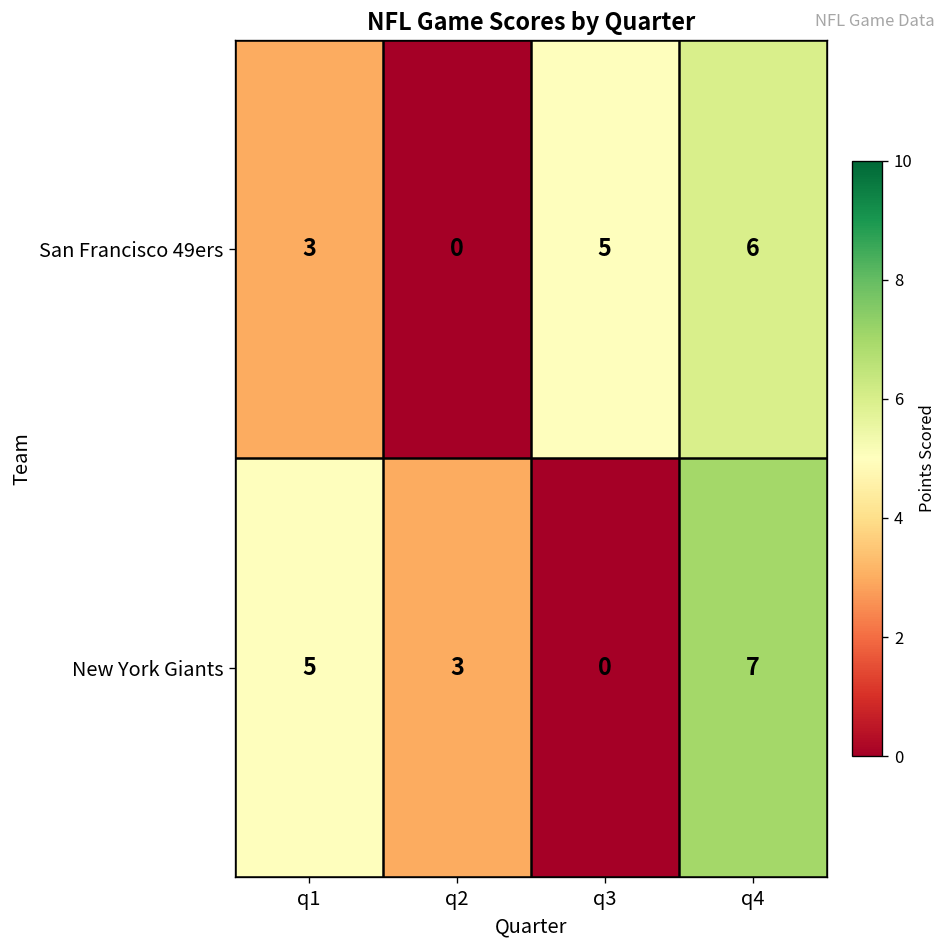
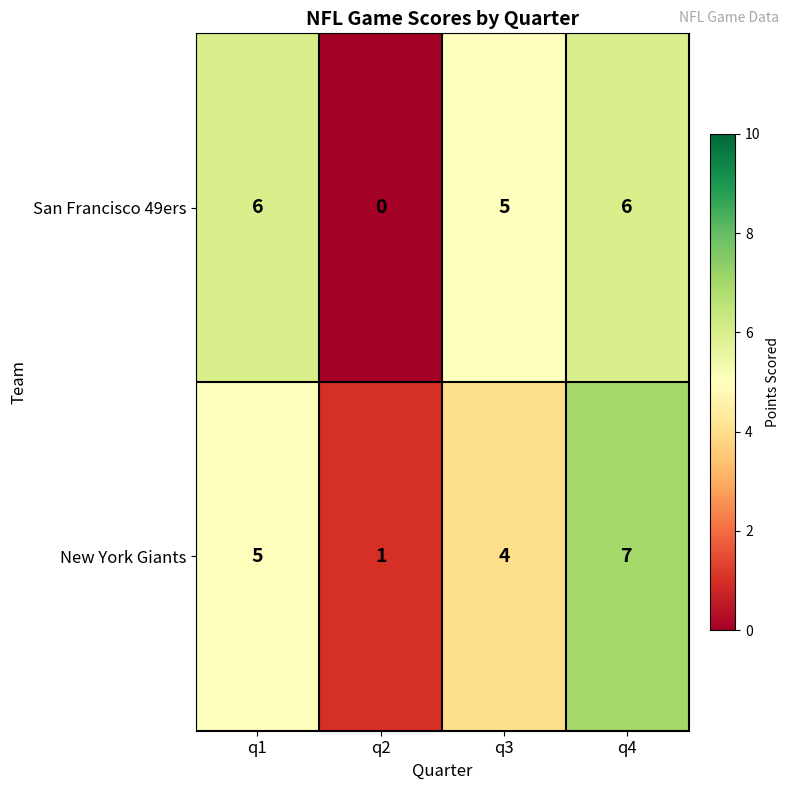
San Francisco 49ers, q1: 3 -> 6
New York Giants, q2: 3 -> 1
New York Giants, q3: 0 -> 4
